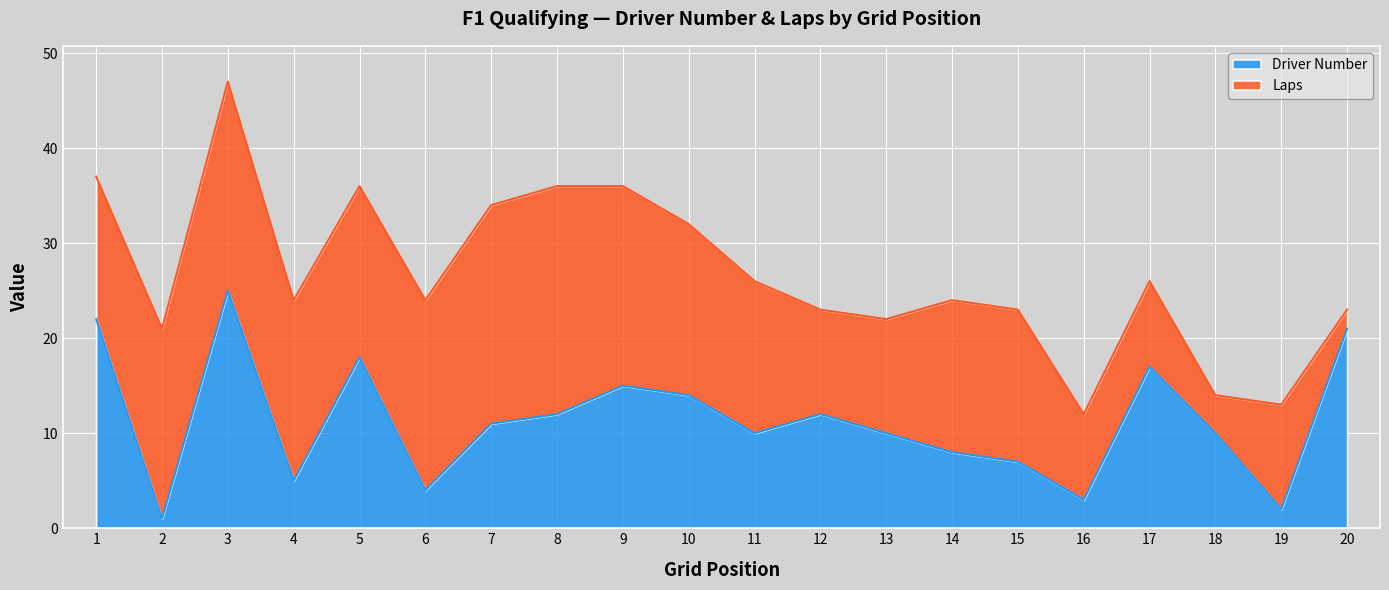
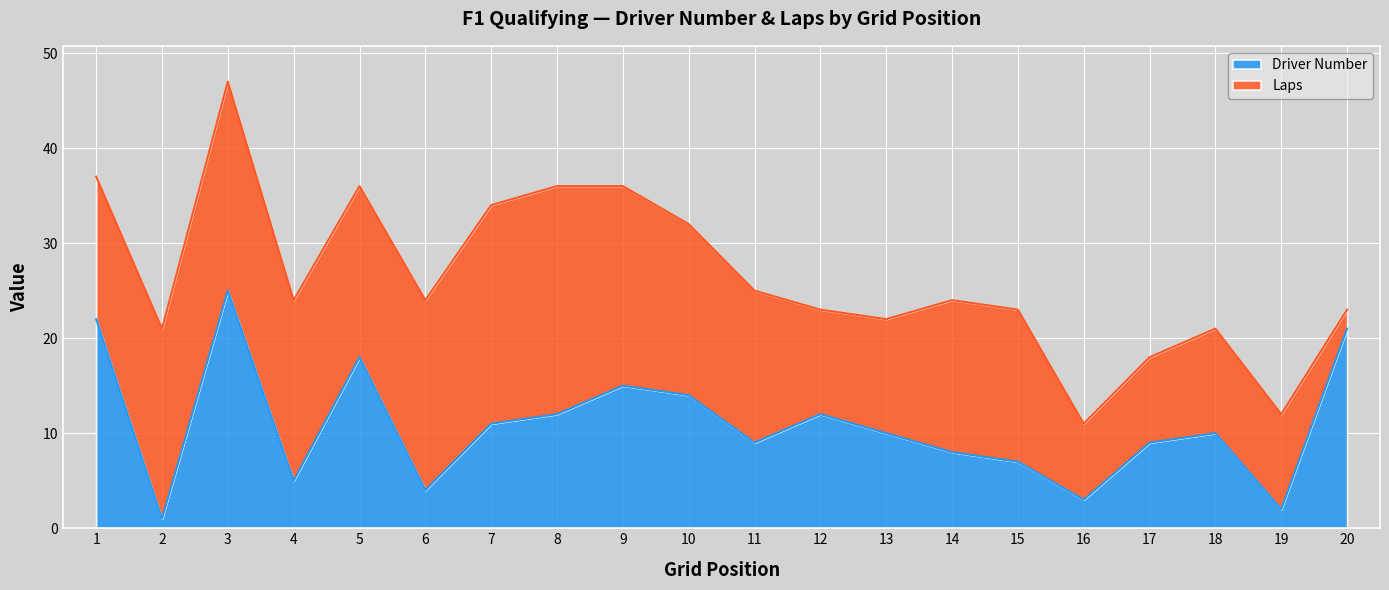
Driver Number, 11: 10 -> 9
Laps, 16: 9 -> 8
Driver Number, 17: 17 -> 9
Laps, 18: 4 -> 11
Laps, 19: 11 -> 10
